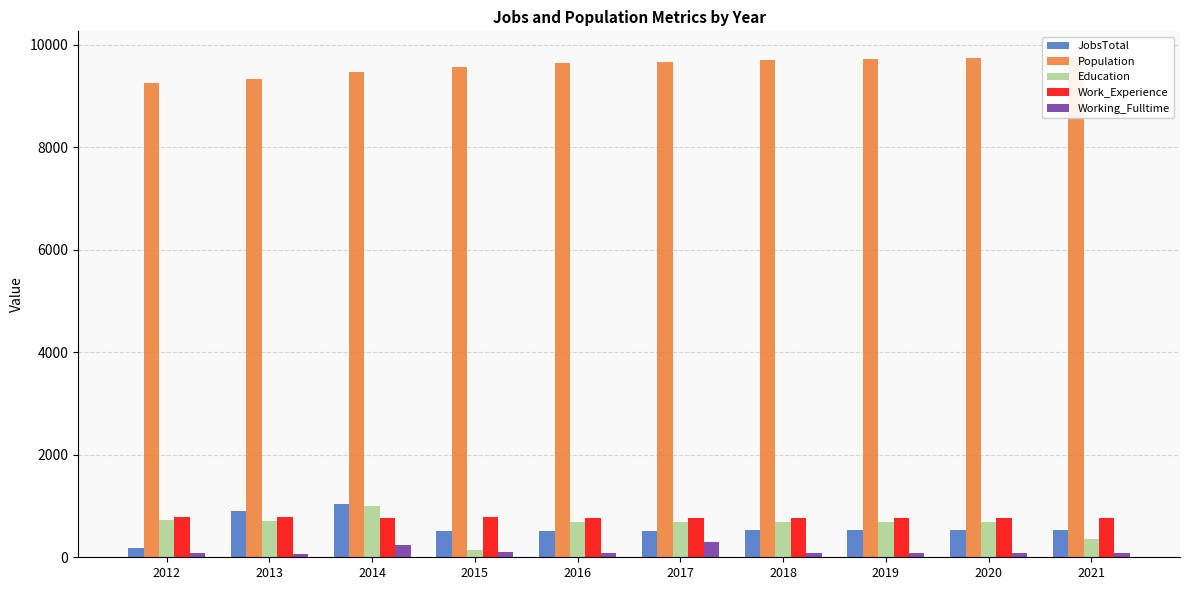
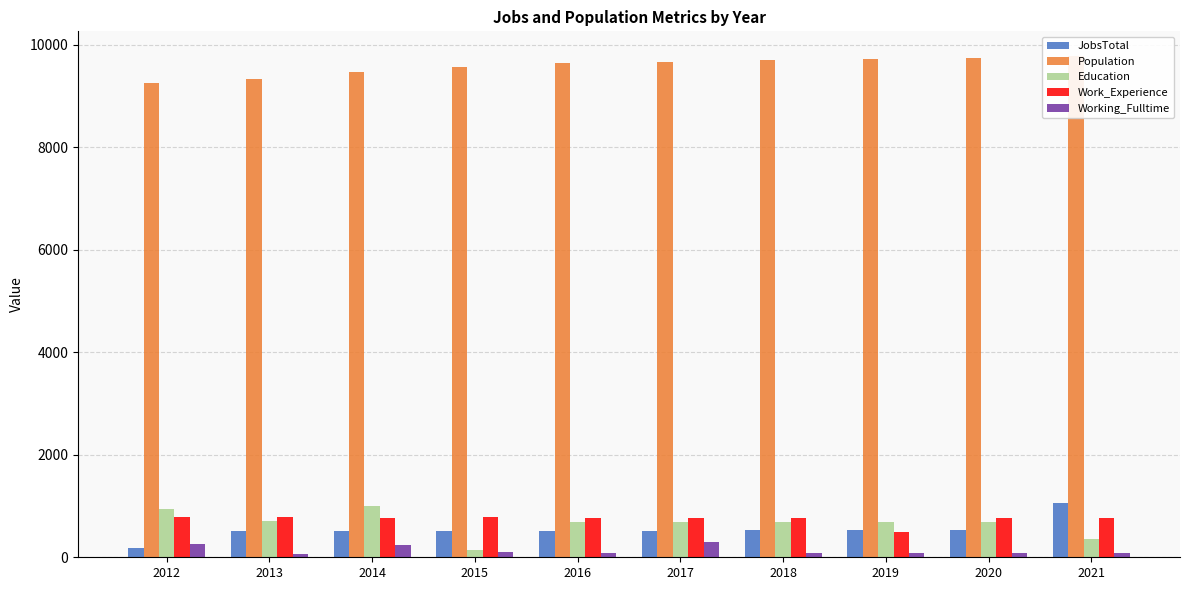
Education, 2012: 700 -> 900
Working_Fulltime, 2012: 100 -> 300
JobsTotal, 2013: 900 -> 500
JobsTotal, 2014: 1000 -> 500
Work_Experience, 2019: 800 -> 500
JobsTotal, 2021: 500 -> 1100
